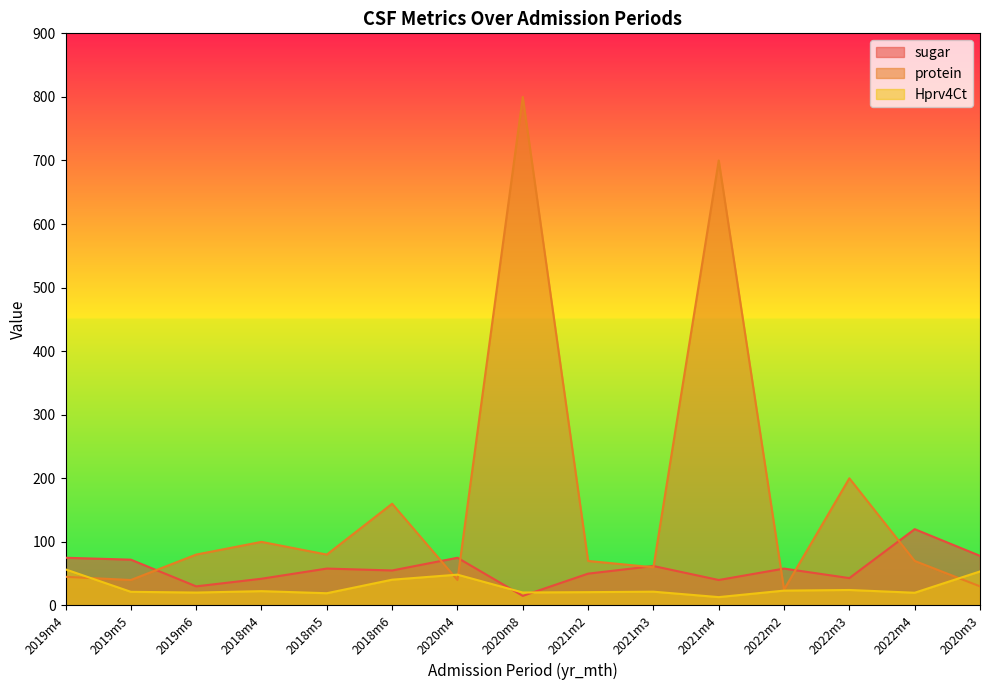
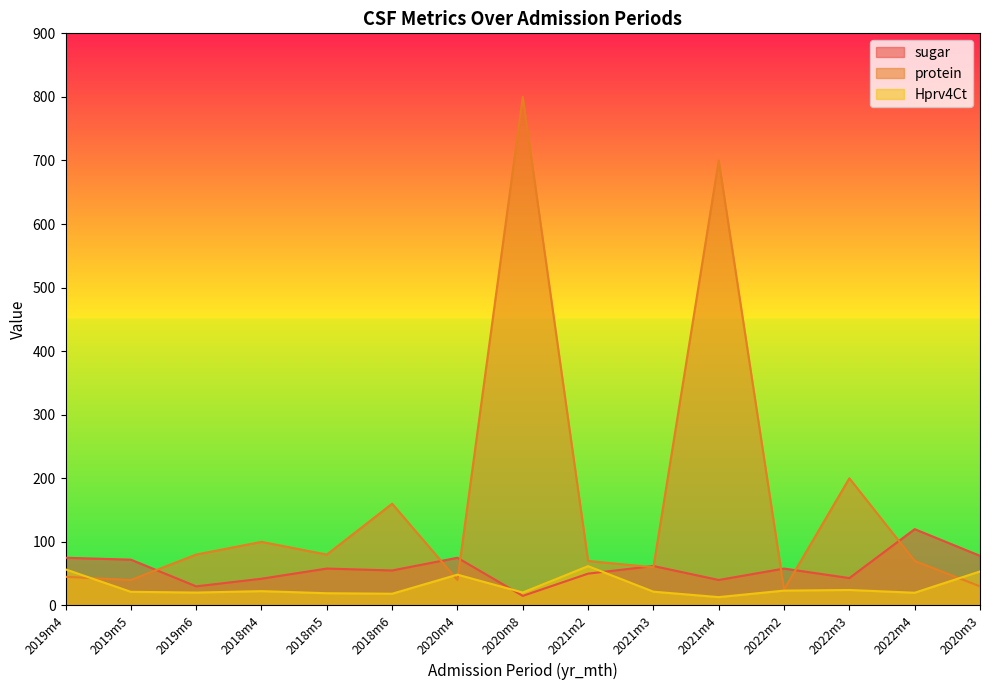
Hprv4Ct, 2018m6: 40 -> 20
Hprv4Ct, 2021m2: 20 -> 60
